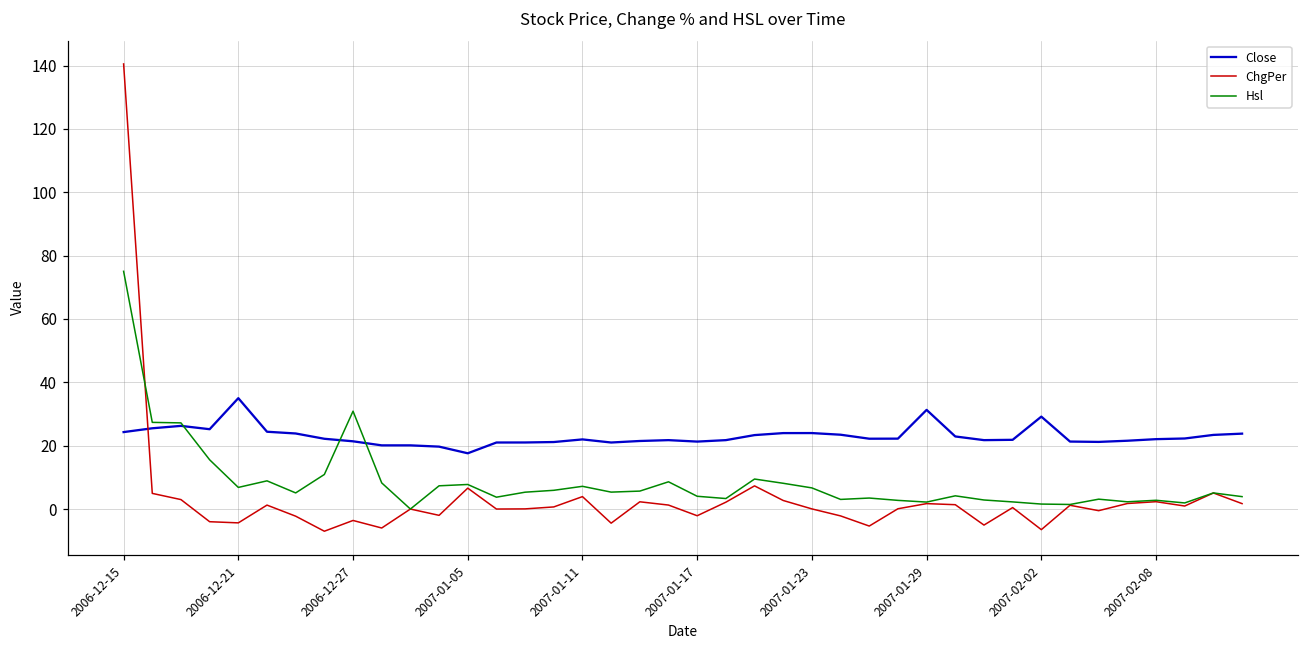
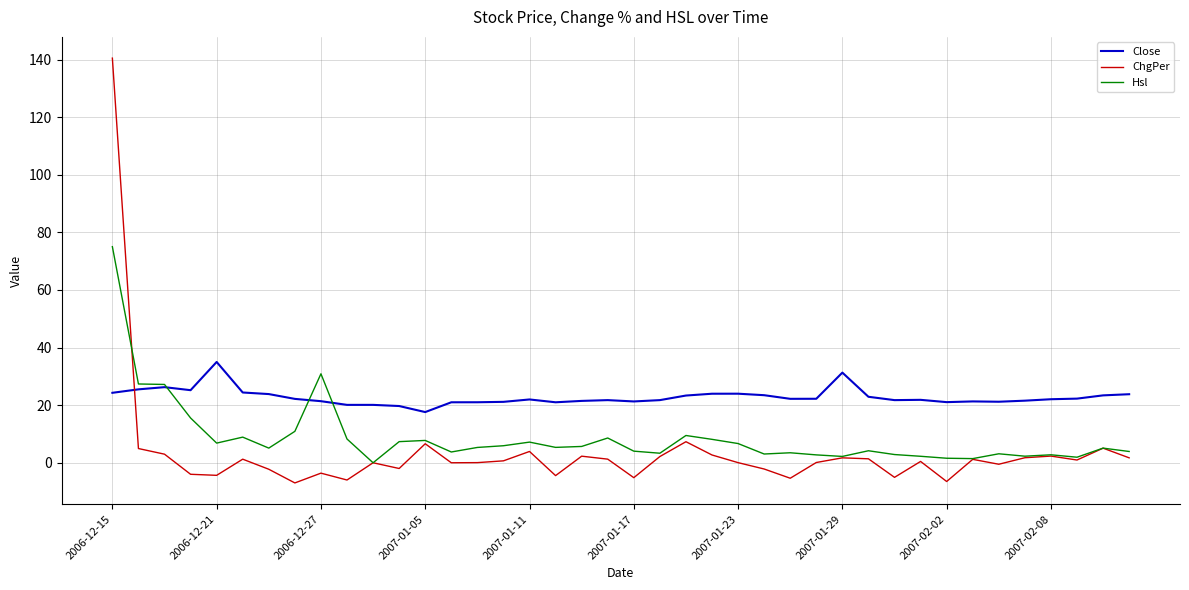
ChgPer, 2007-01-17: -2 -> -5
Close, 2007-02-02: 29 -> 21
